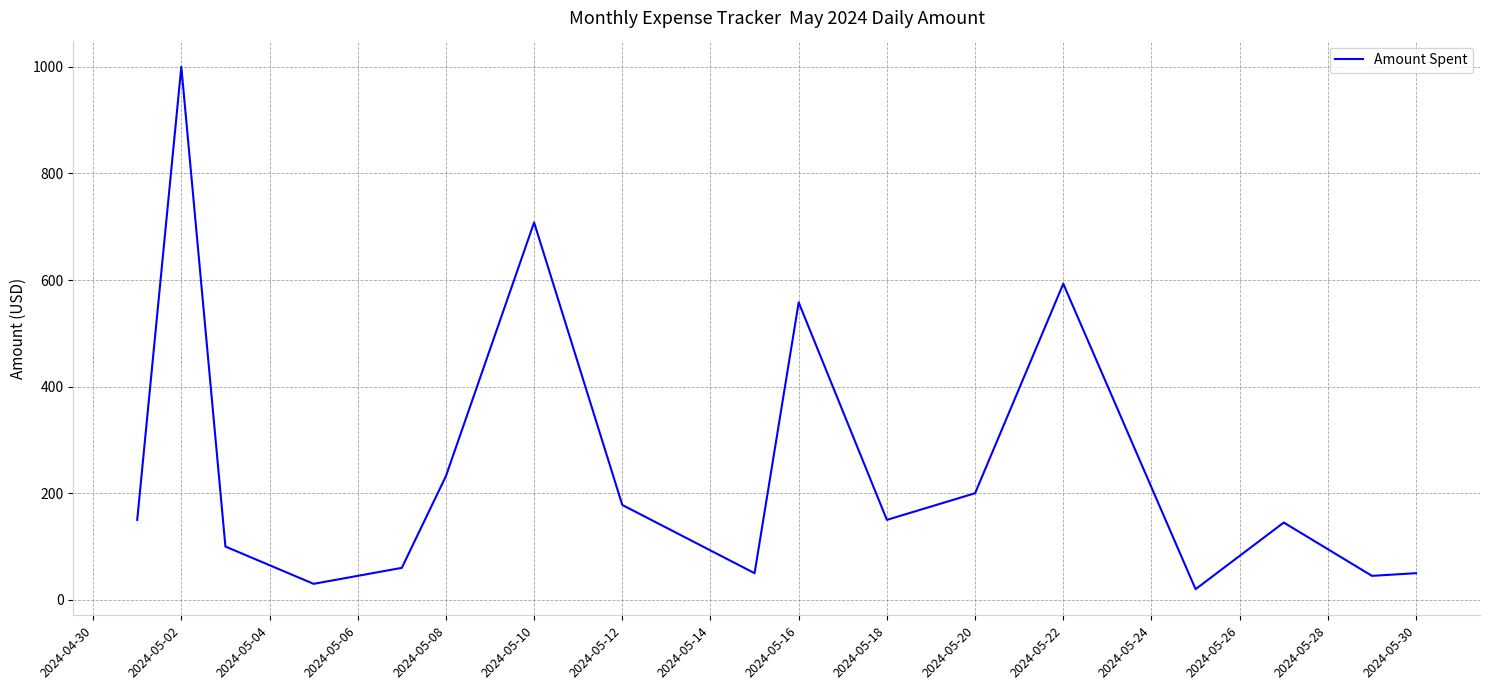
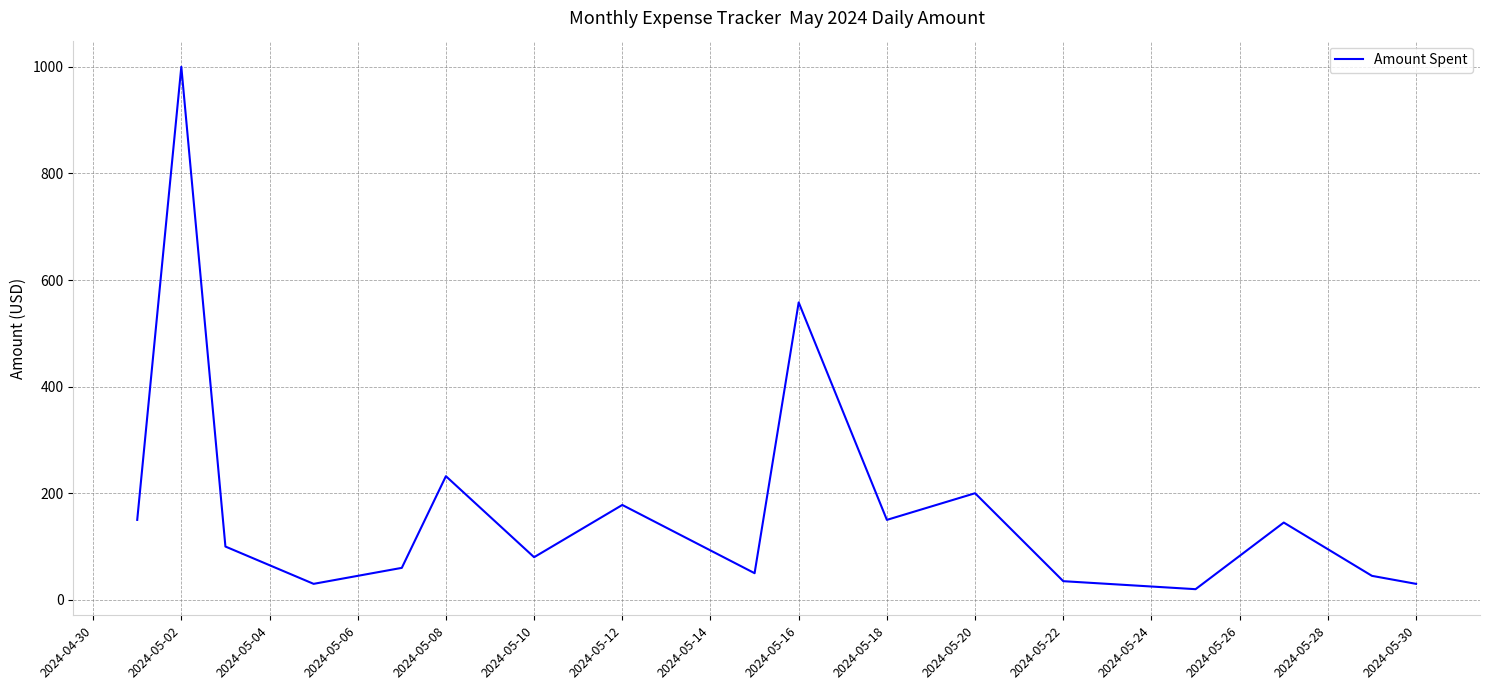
2024-05-10: 710 -> 80
2024-05-22: 590 -> 40
2024-05-30: 50 -> 30
